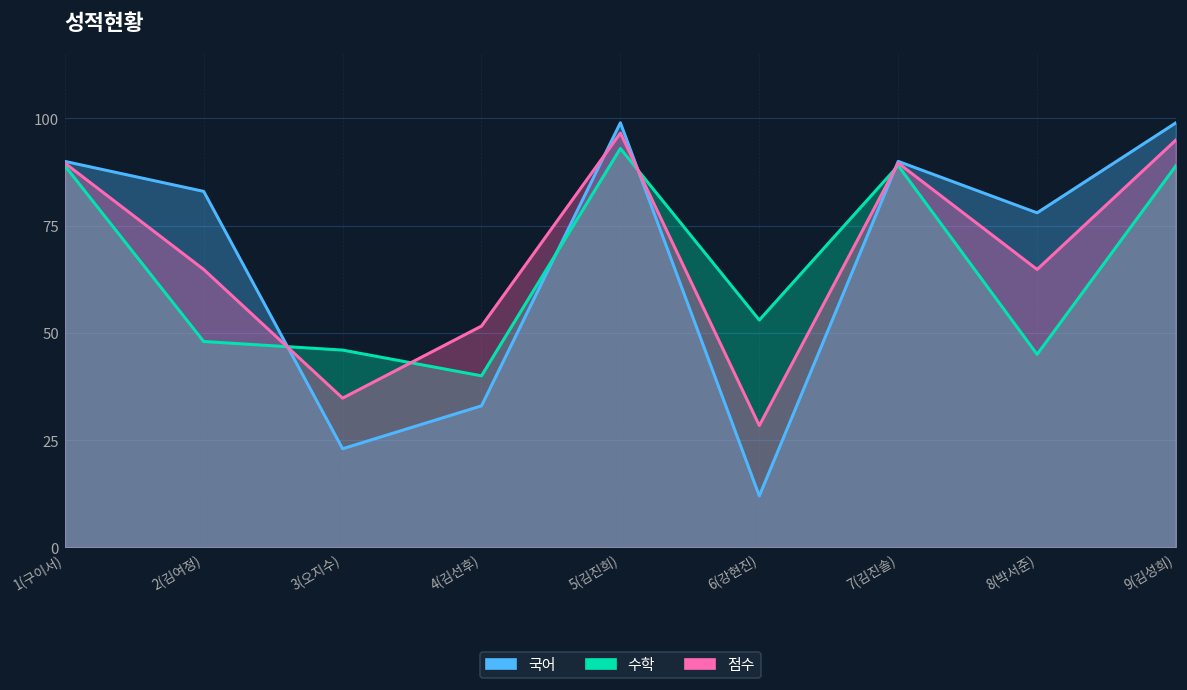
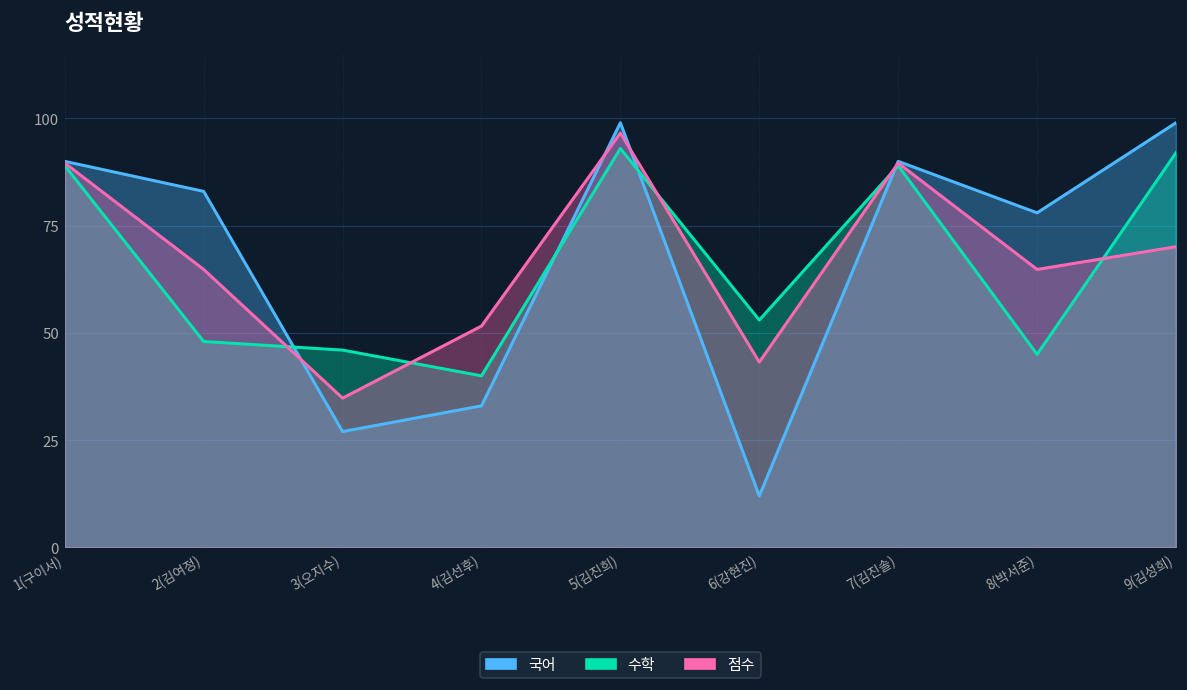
국어, 3(오지수): 23 -> 27
점수, 6(강현진): 28 -> 43
수학, 9(김성희): 89 -> 92
점수, 9(김성희): 95 -> 70
